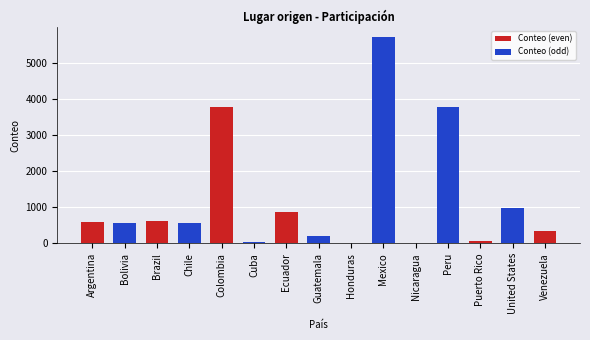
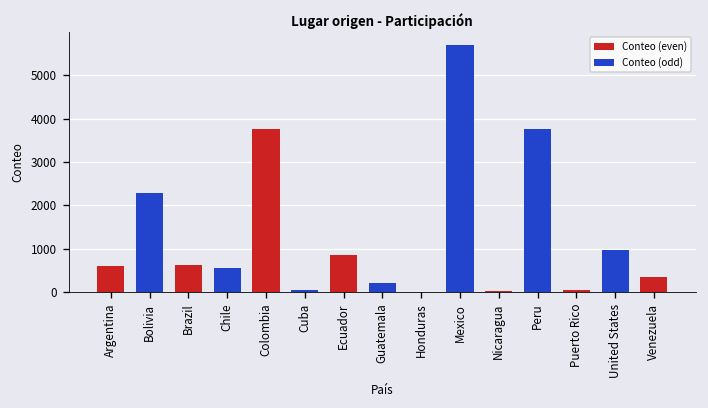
Bolivia: 600 -> 2300
